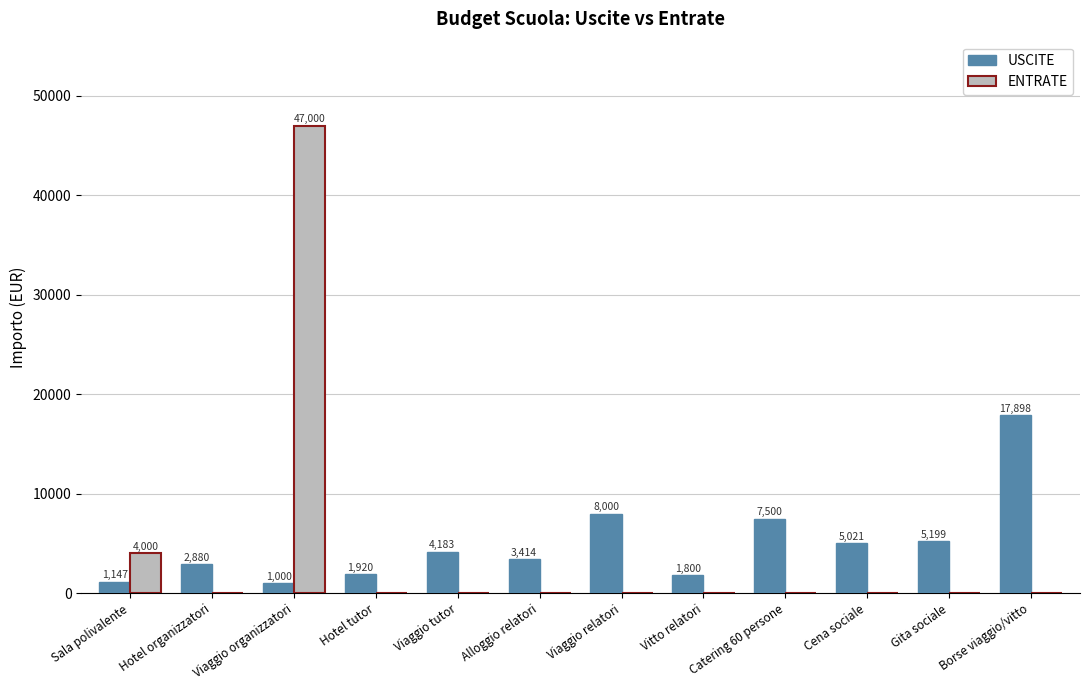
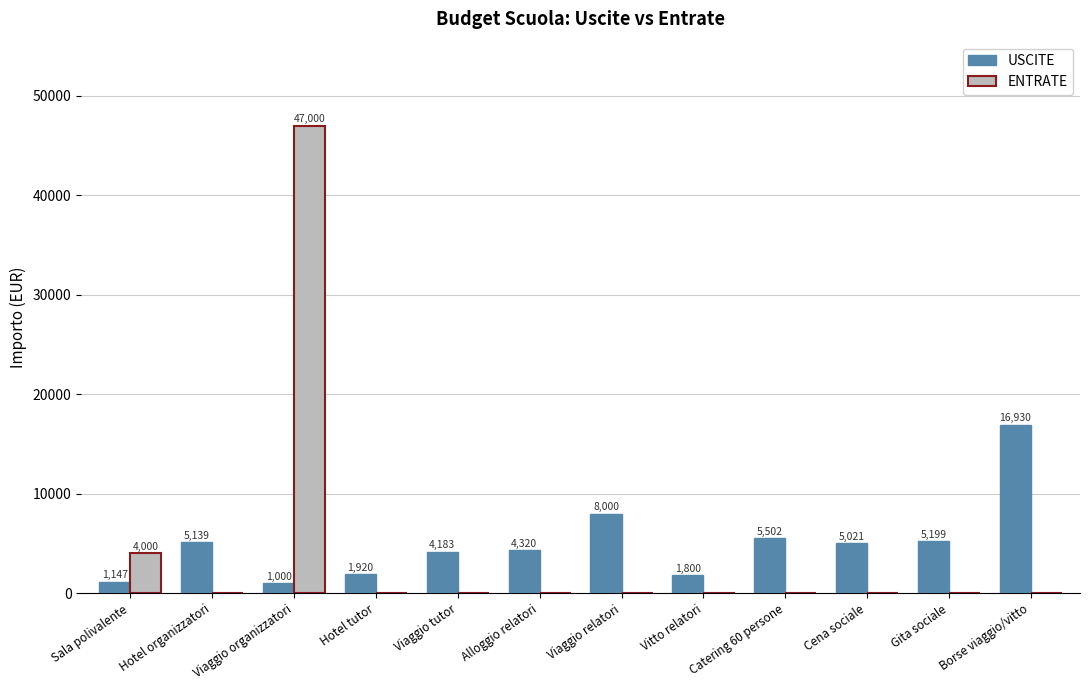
USCITE, Hotel organizzatori: 2,880 -> 5,139
USCITE, Alloggio relatori: 3,414 -> 4,320
USCITE, Catering 60 persone: 7,500 -> 5,502
USCITE, Borse viaggio/vitto: 17,898 -> 16,930
